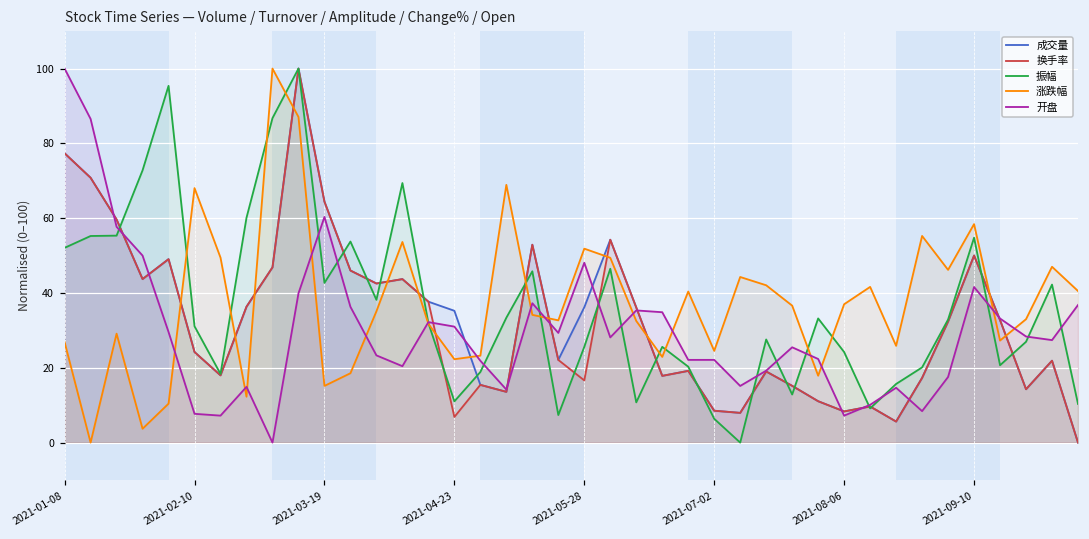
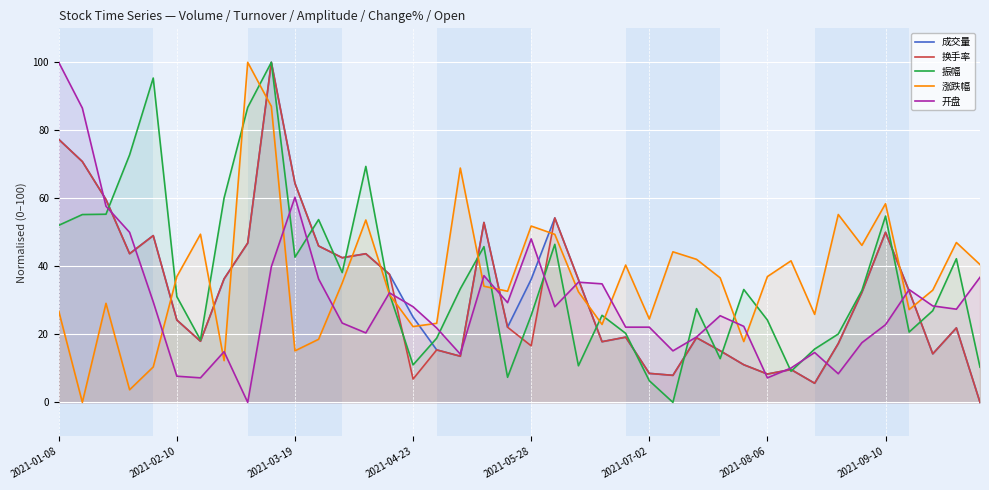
涨跌幅, 2021-02-10: 68 -> 37
成交量, 2021-04-23: 35 -> 25
开盘, 2021-04-23: 31 -> 28
开盘, 2021-09-10: 42 -> 23
